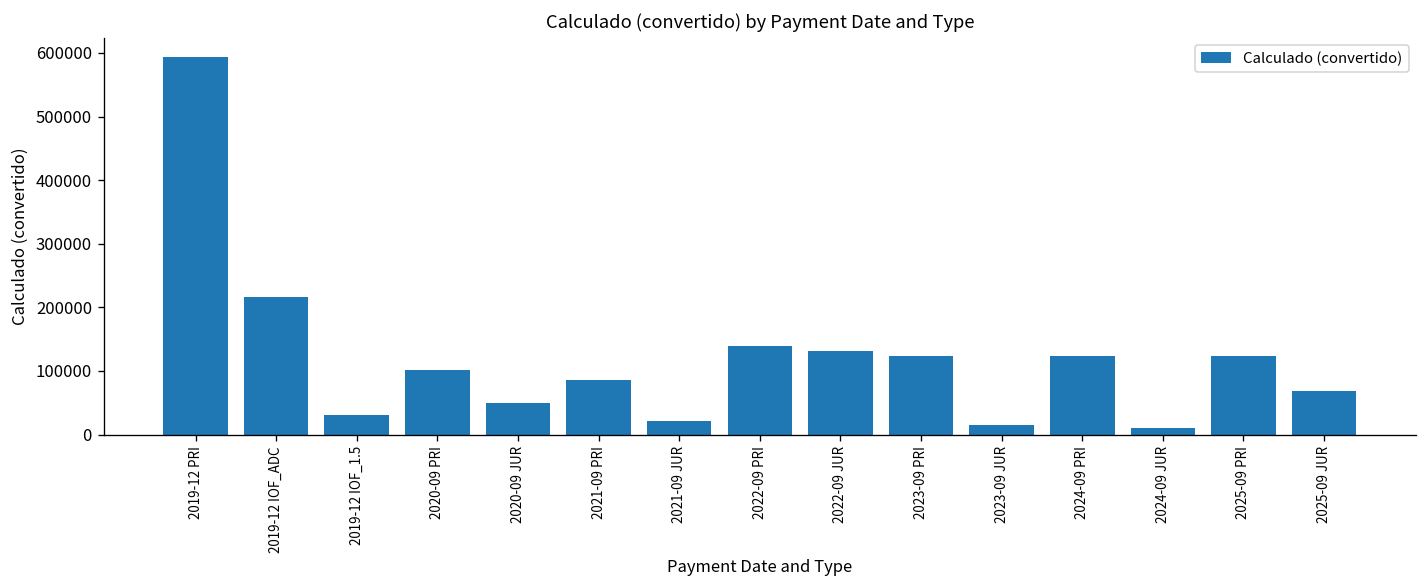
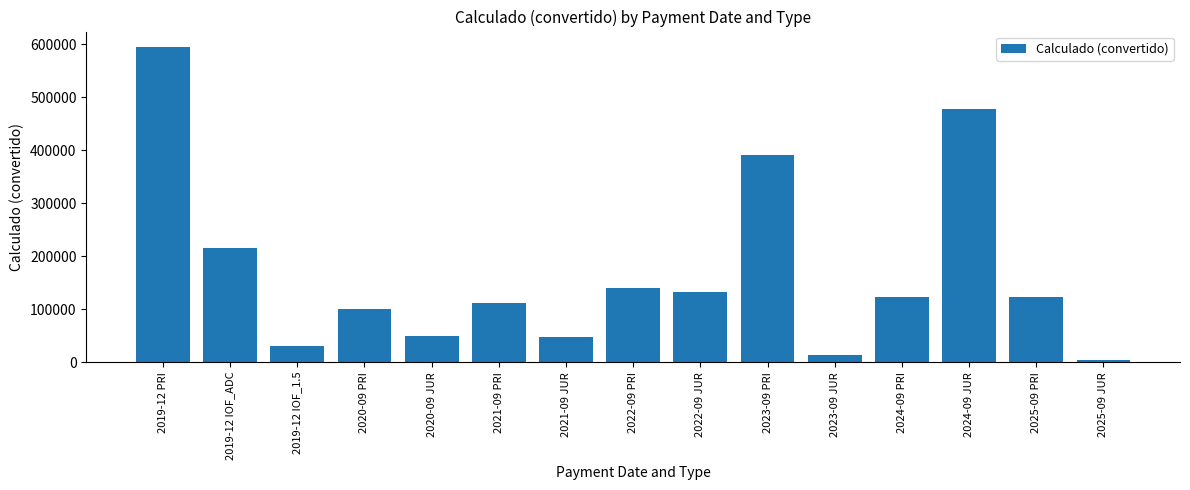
2021-09 PRI: 90000 -> 110000
2021-09 JUR: 20000 -> 50000
2023-09 PRI: 120000 -> 390000
2024-09 JUR: 10000 -> 480000
2025-09 JUR: 70000 -> 0
